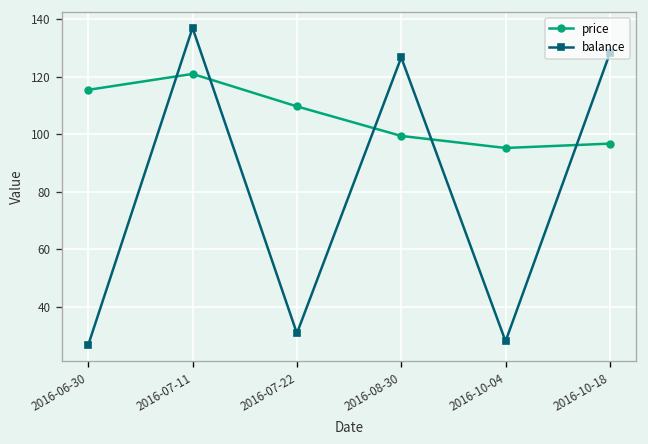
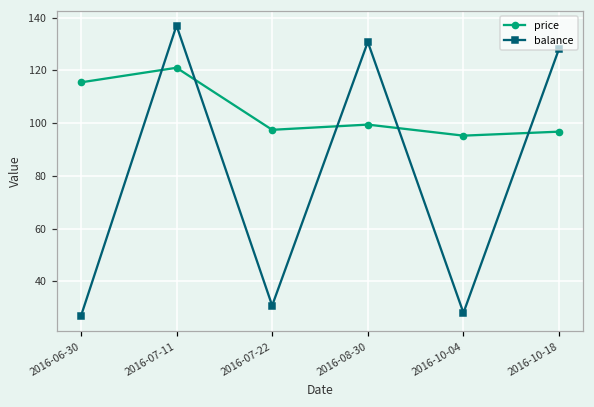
price, 2016-07-22: 110 -> 97
balance, 2016-08-30: 127 -> 131
